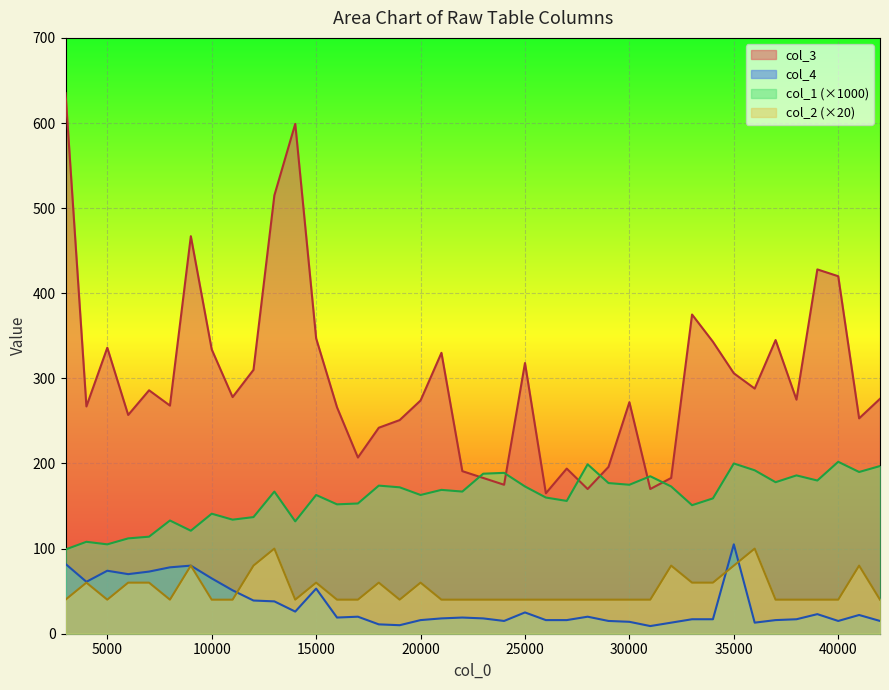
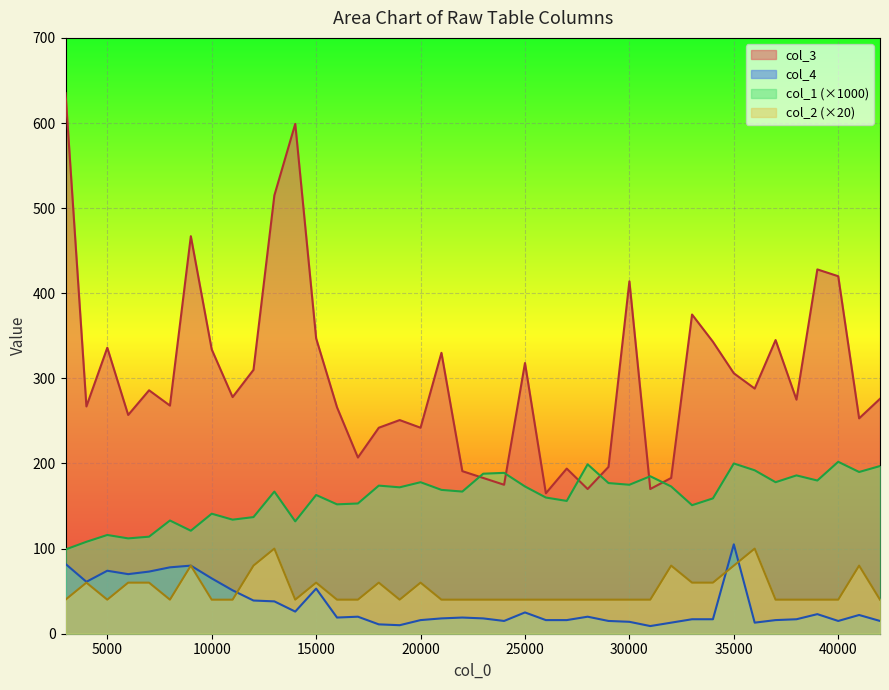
col_1 (×1000), 5000: 110 -> 120
col_3, 20000: 270 -> 240
col_1 (×1000), 20000: 160 -> 180
col_3, 30000: 270 -> 410
